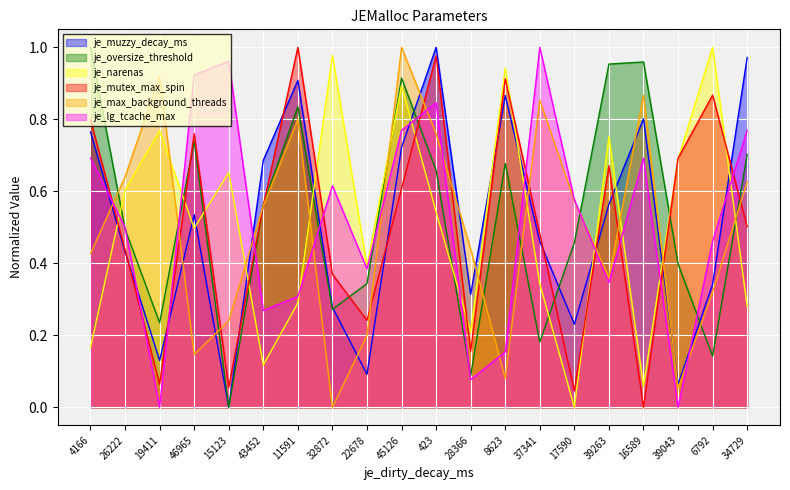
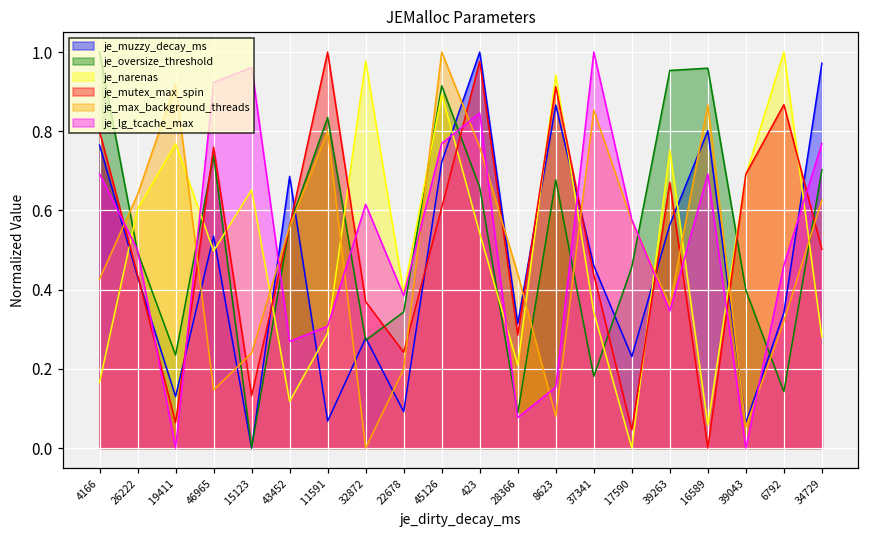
je_mutex_max_spin, 15123: 0.06 -> 0.13
je_muzzy_decay_ms, 11591: 0.91 -> 0.07
je_mutex_max_spin, 28366: 0.16 -> 0.28
je_mutex_max_spin, 37341: 0.48 -> 0.44
